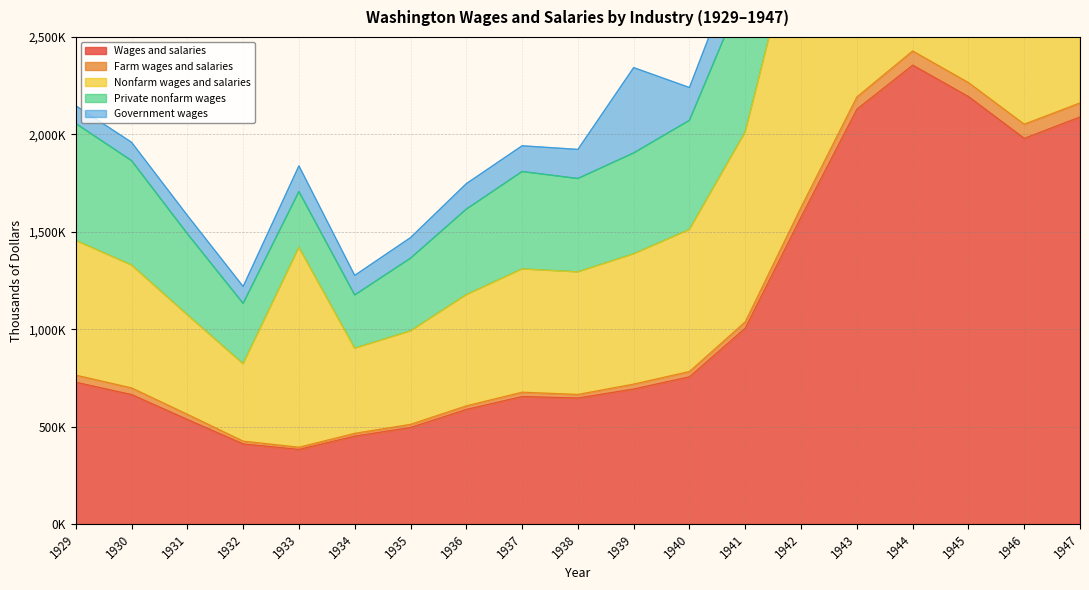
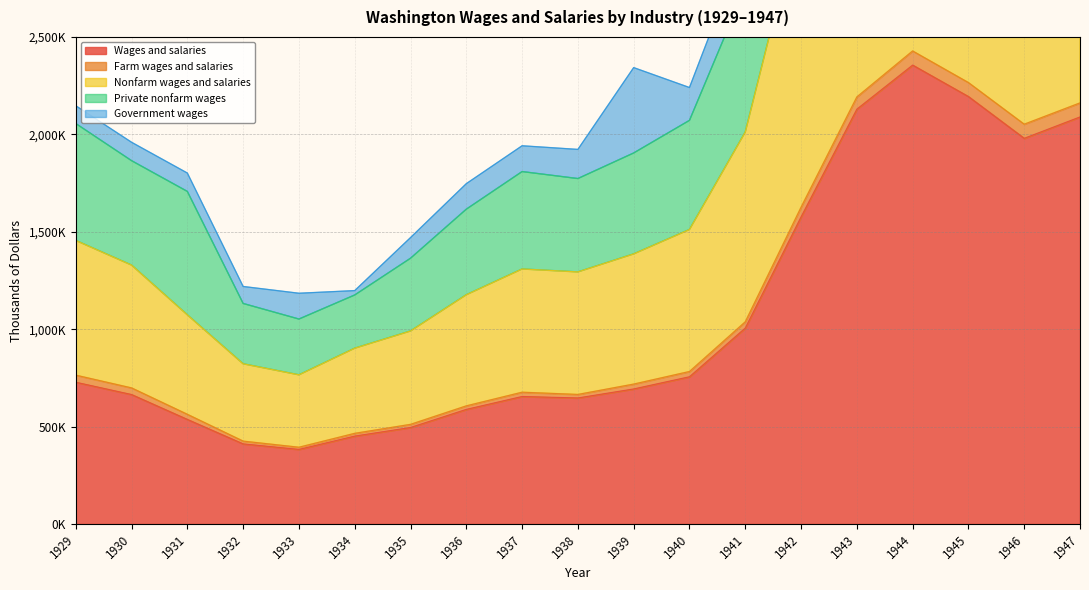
Private nonfarm wages, 1931: 420,000 -> 630,000
Nonfarm wages and salaries, 1933: 1,030,000 -> 370,000
Government wages, 1934: 100,000 -> 20,000
